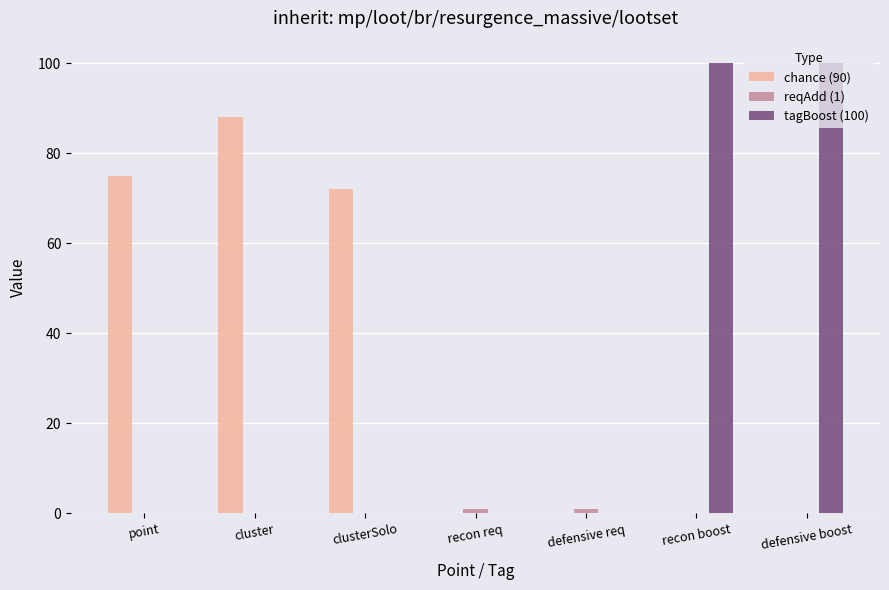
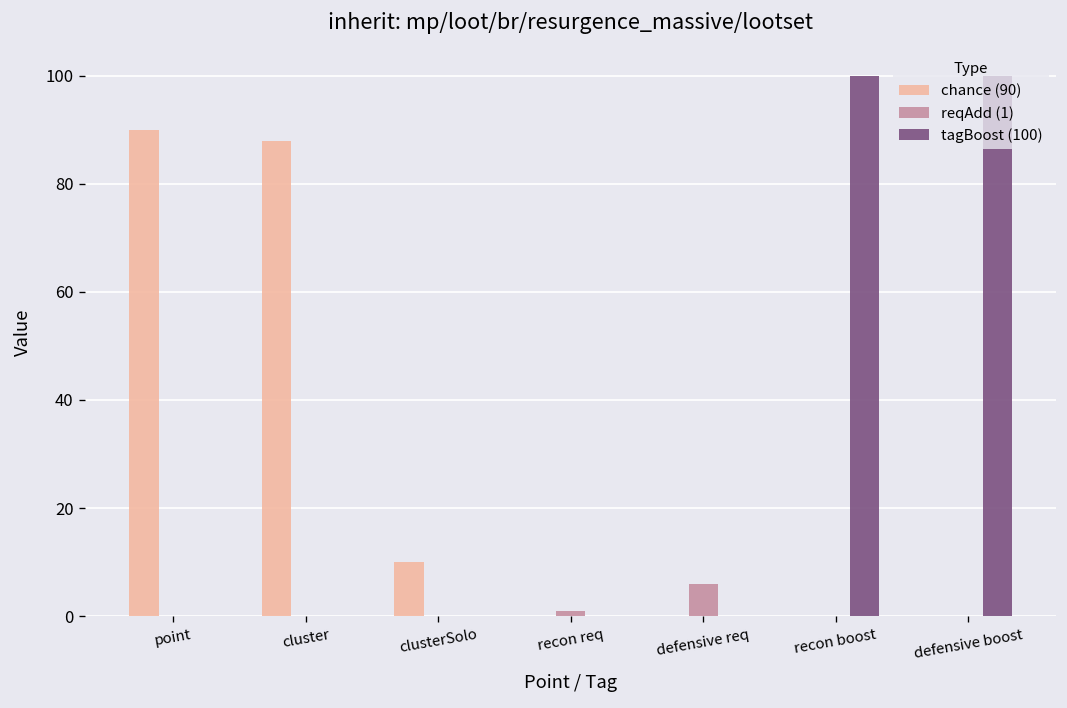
chance (90), point: 75 -> 90
chance (90), clusterSolo: 72 -> 10
reqAdd (1), defensive req: 1 -> 6
